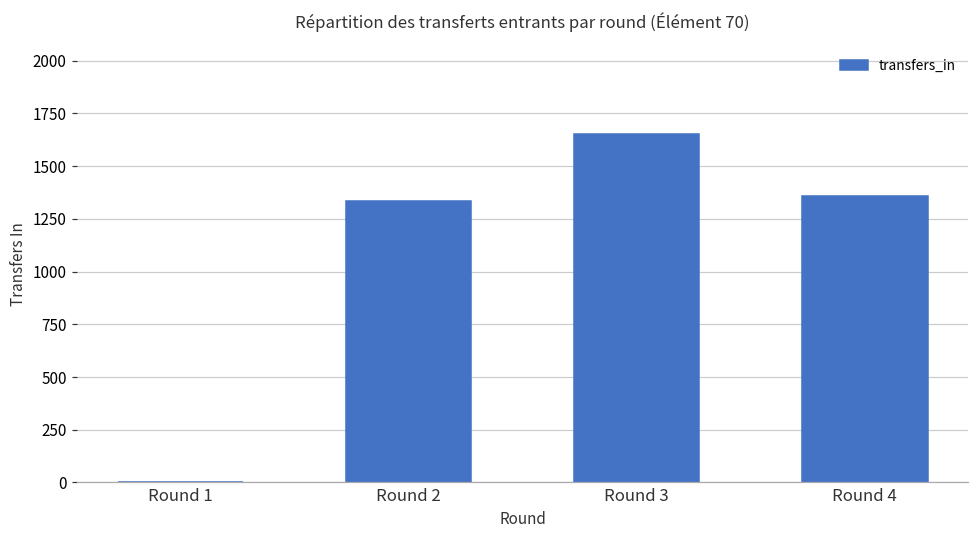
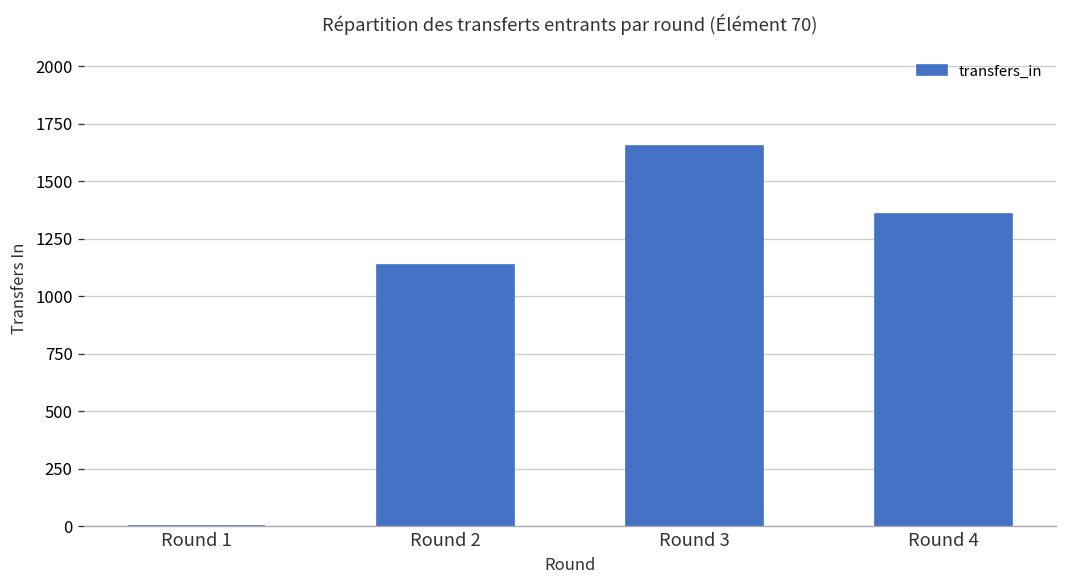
Round 2: 1340 -> 1140
